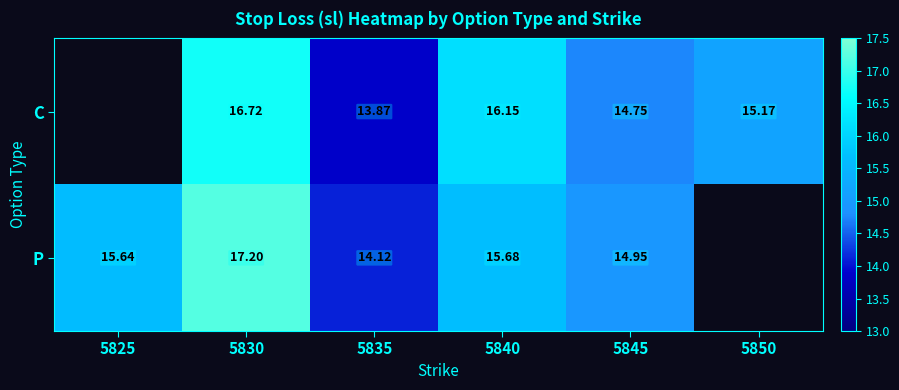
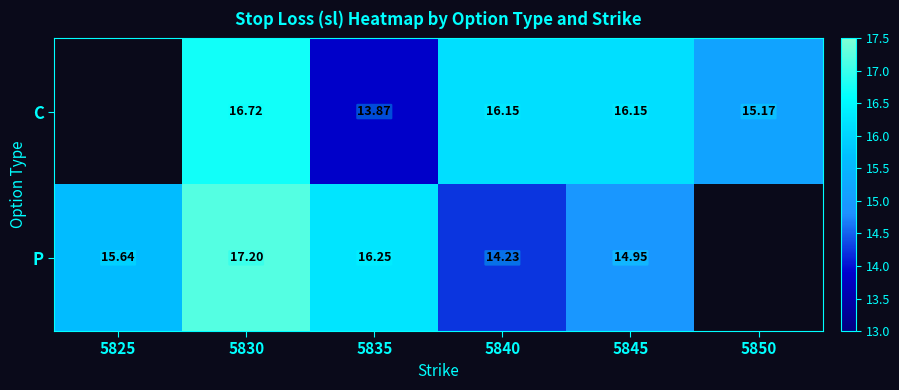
C, 5845: 14.75 -> 16.15
P, 5835: 14.12 -> 16.25
P, 5840: 15.68 -> 14.23
